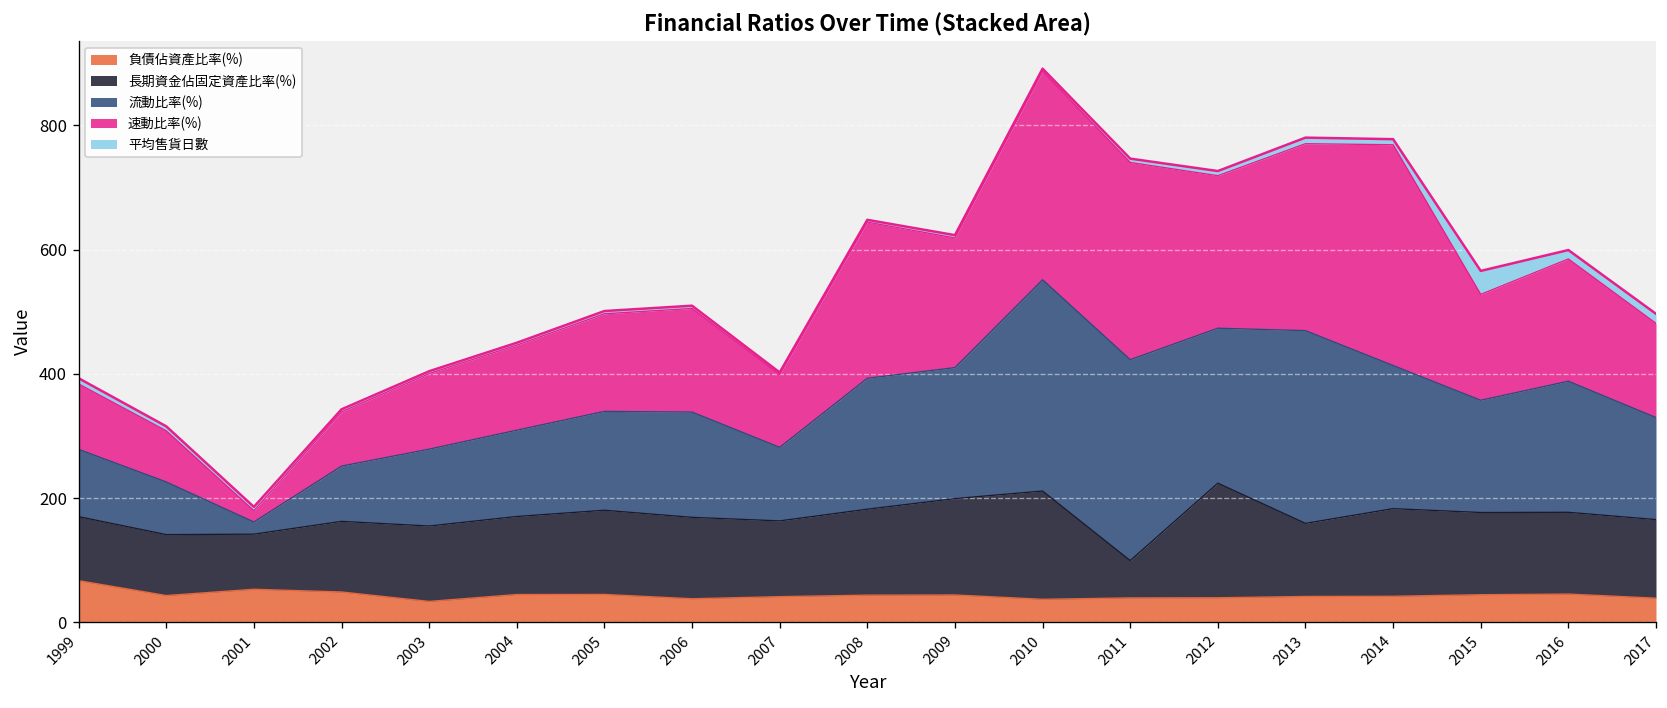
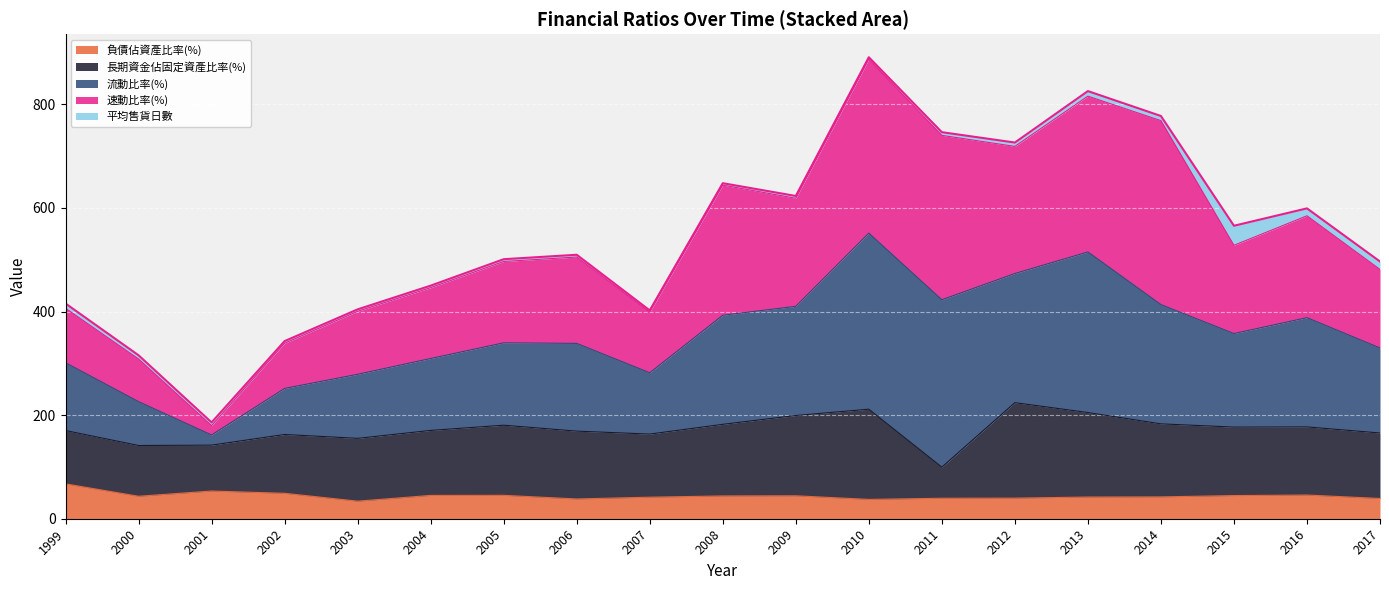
流動比率(%), 1999: 110 -> 130
長期資金佔固定資產比率(%), 2013: 120 -> 160
